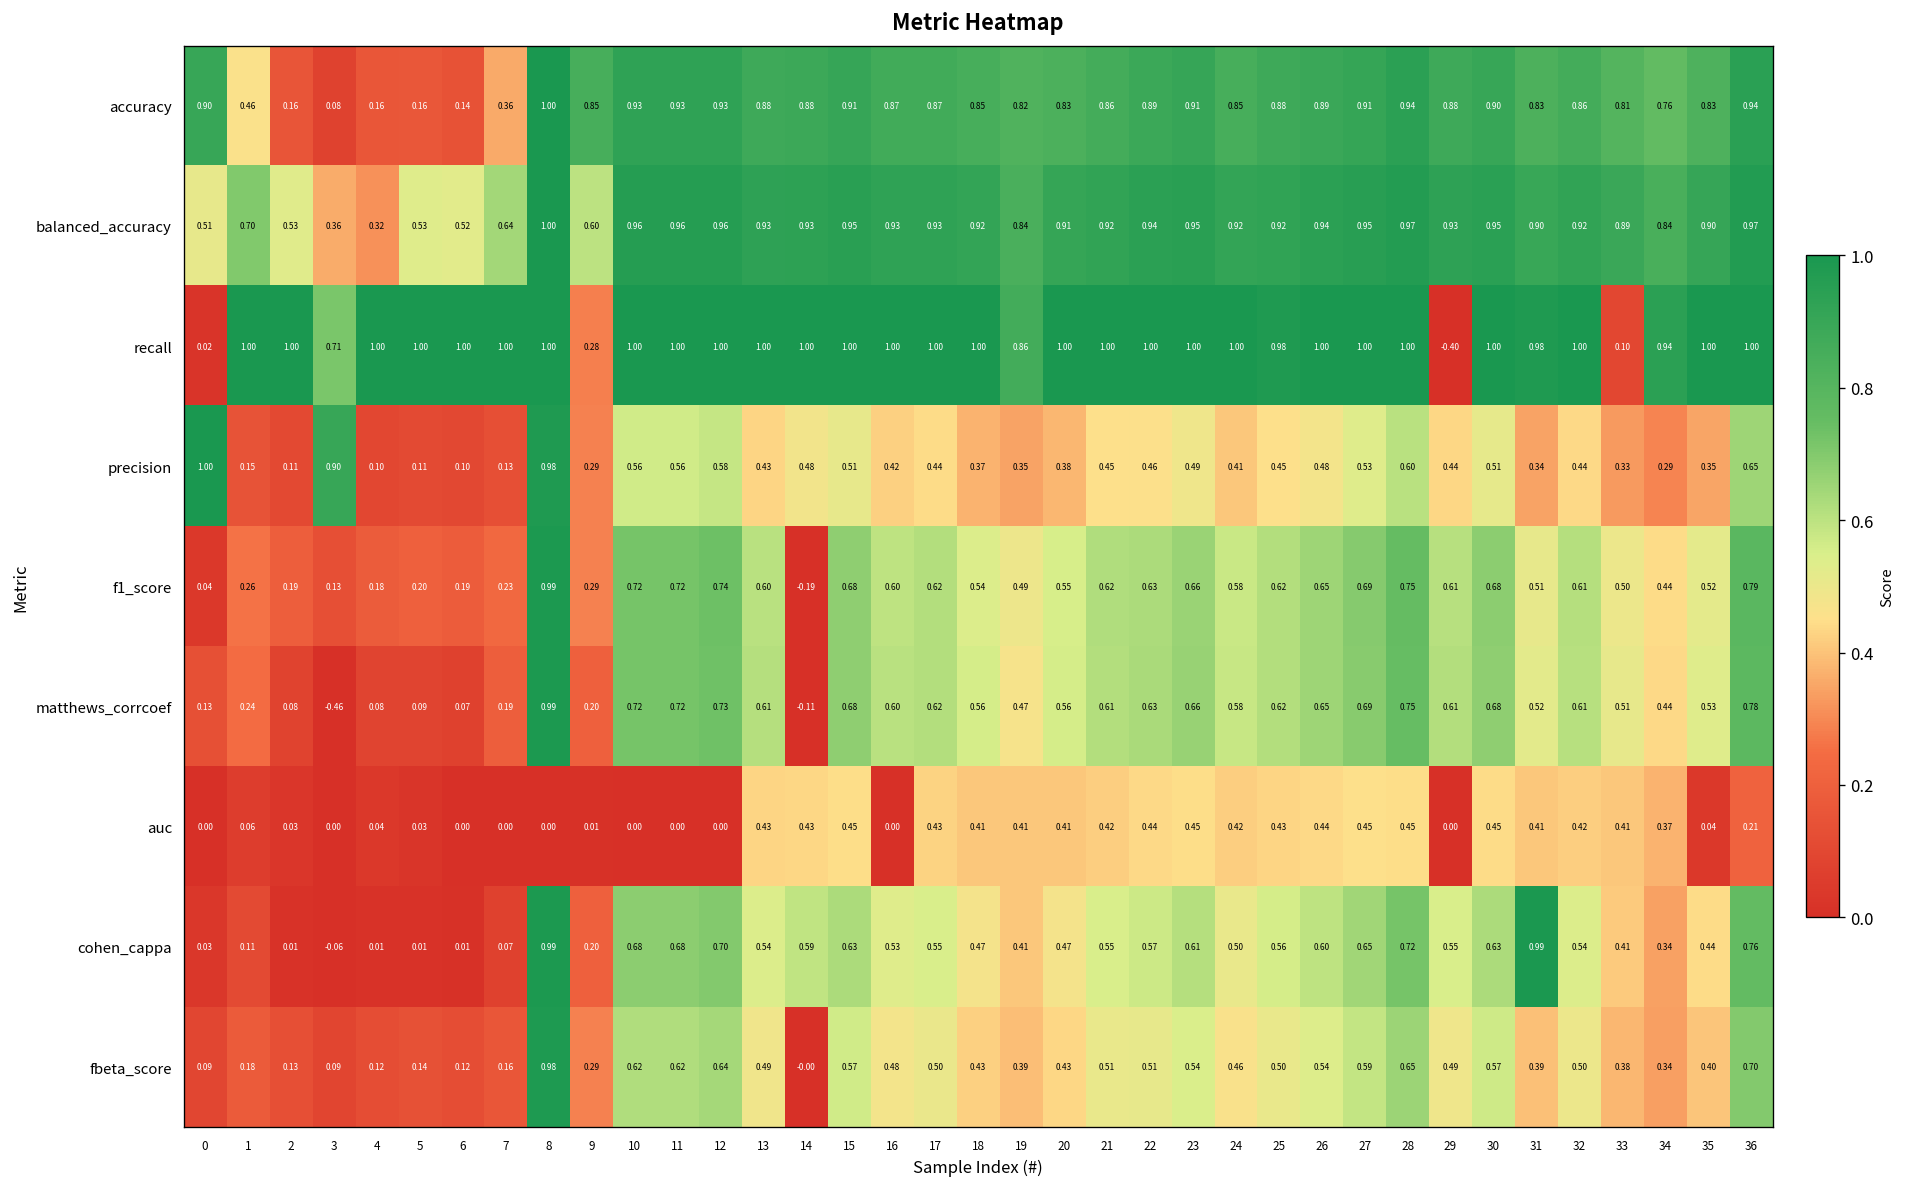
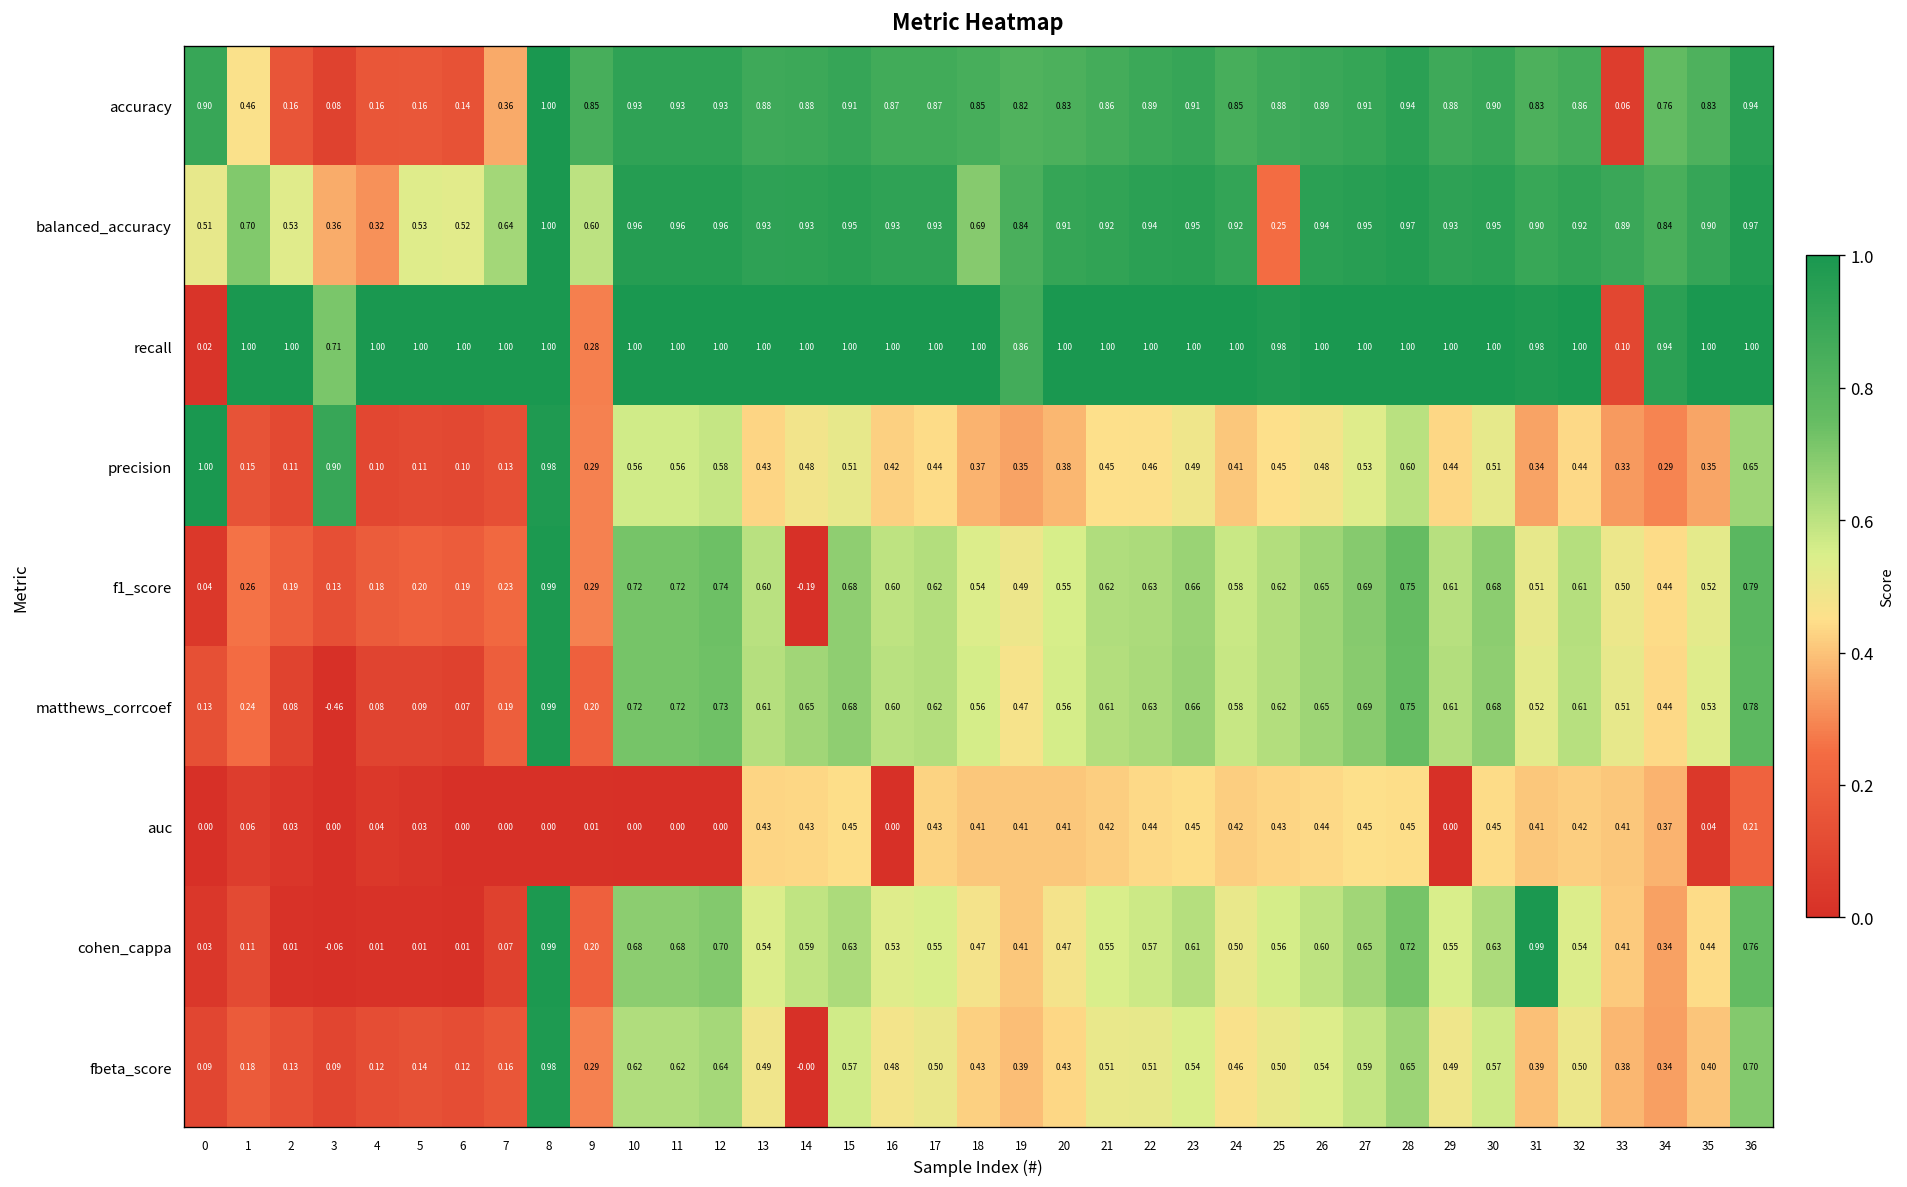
accuracy, 33: 0.81 -> 0.06
balanced_accuracy, 18: 0.92 -> 0.69
balanced_accuracy, 25: 0.92 -> 0.25
recall, 29: -0.40 -> 1.00
matthews_corrcoef, 14: -0.11 -> 0.65
